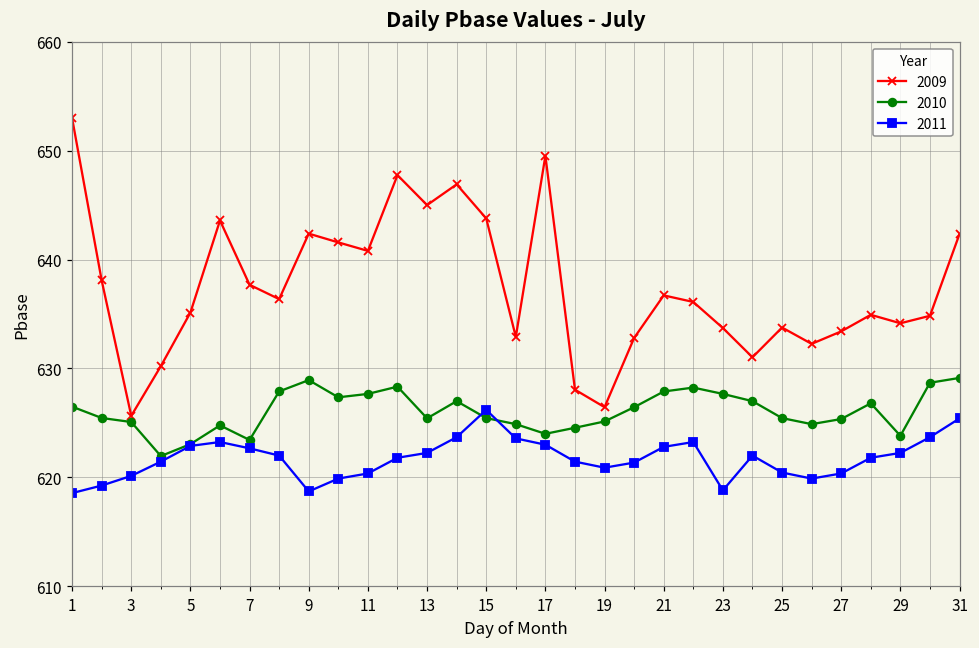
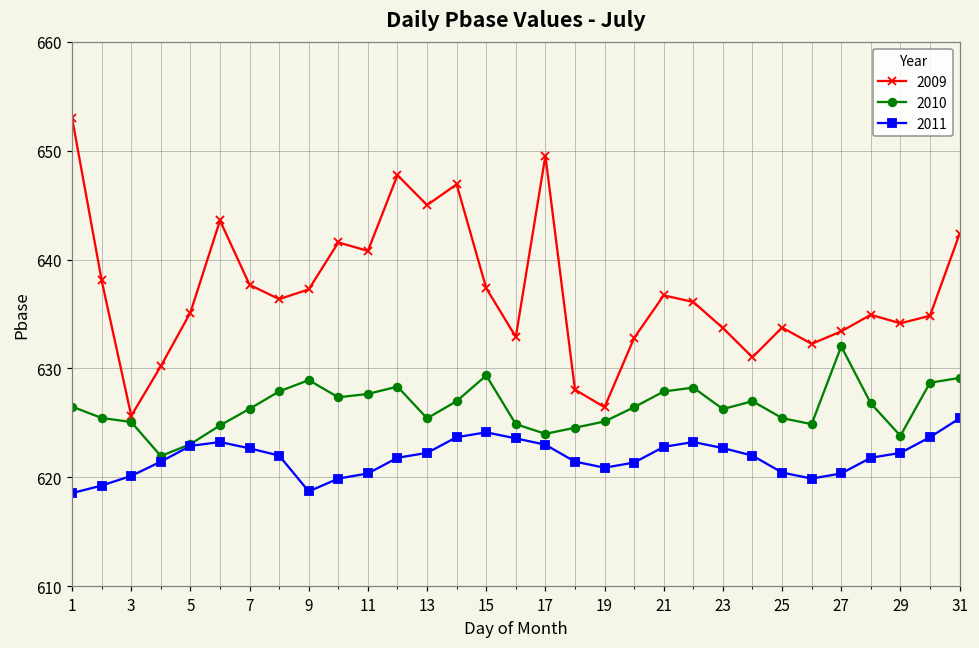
2010, 7: 623 -> 626
2009, 9: 642 -> 637
2009, 15: 644 -> 637
2010, 15: 625 -> 629
2011, 15: 626 -> 624
2010, 23: 628 -> 626
2011, 23: 619 -> 623
2010, 27: 625 -> 632
